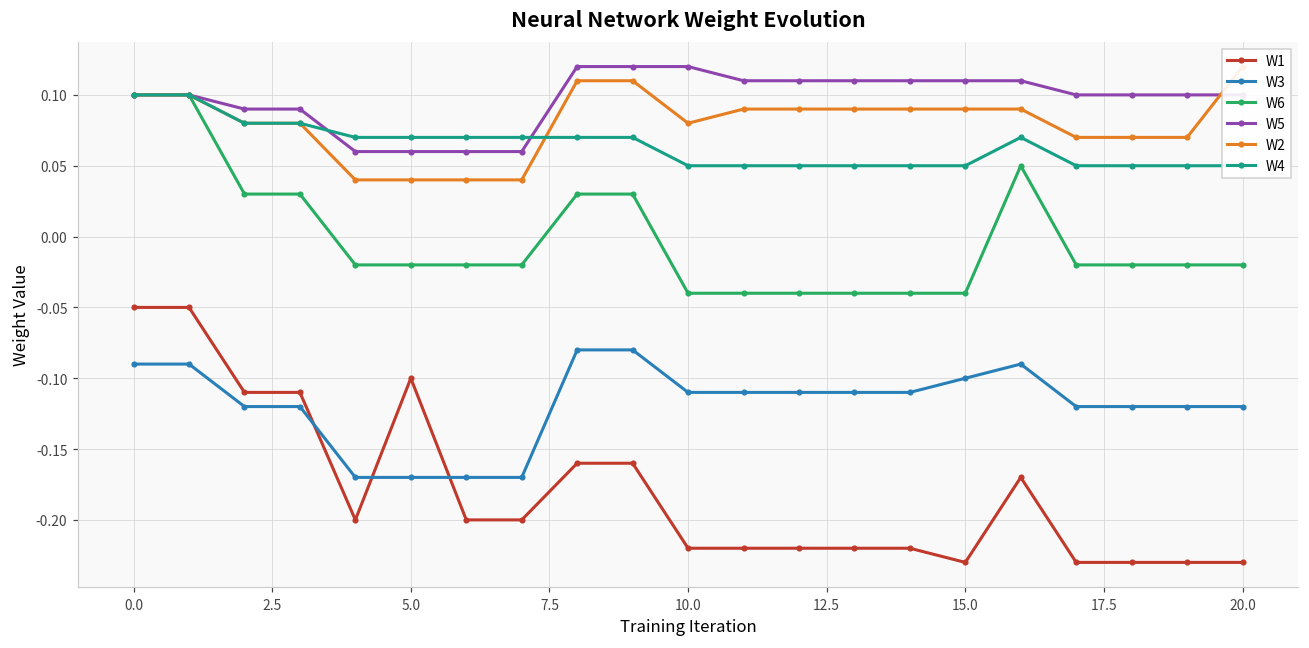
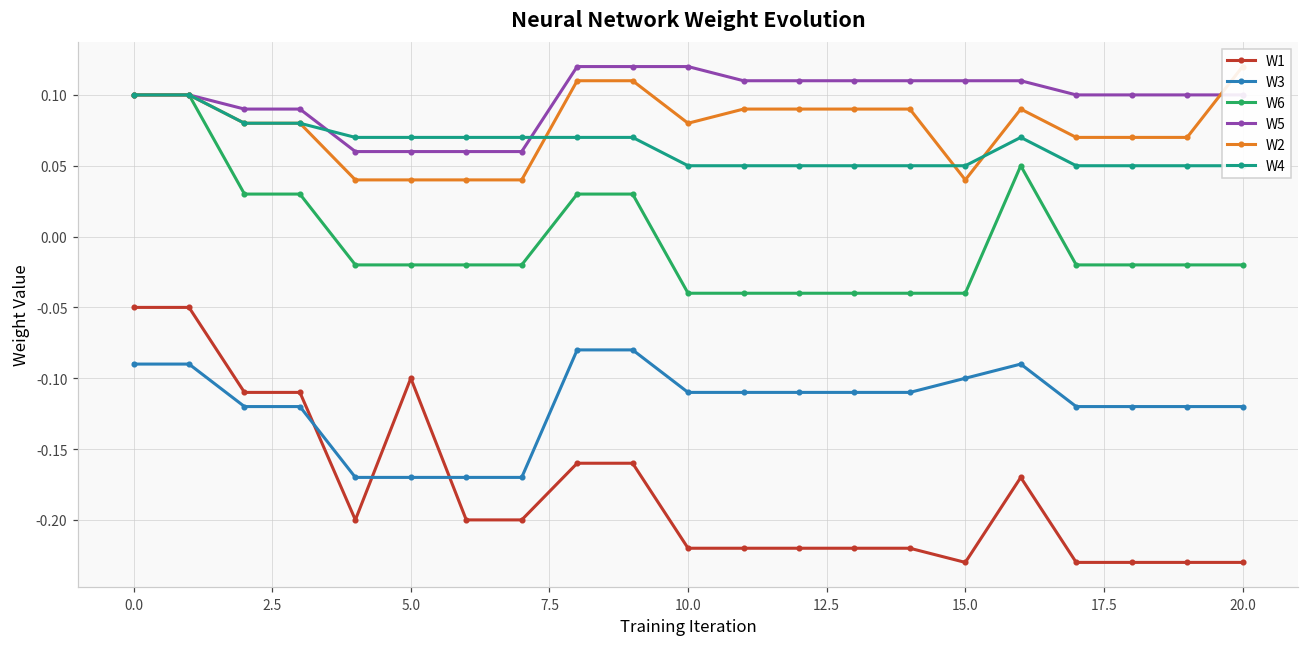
W2, 15.0: 0.09 -> 0.04
